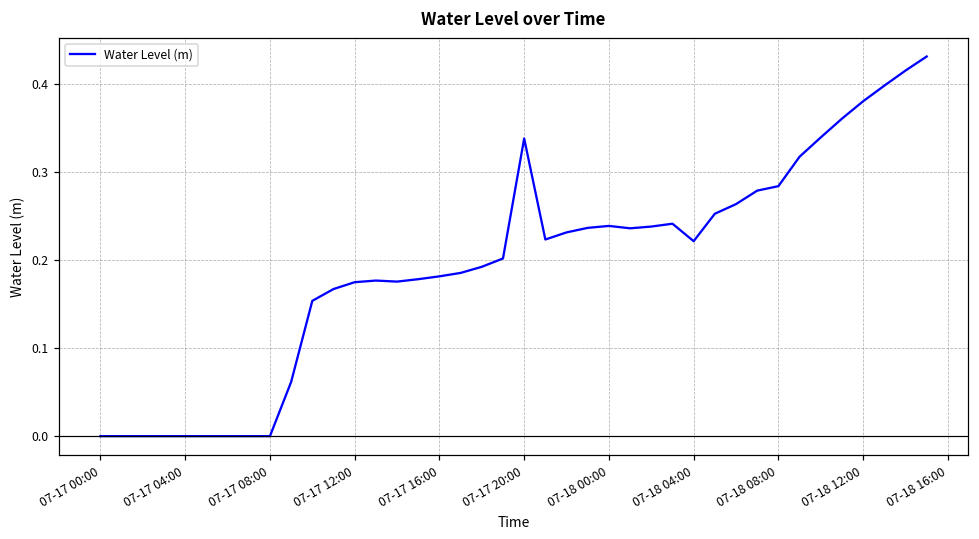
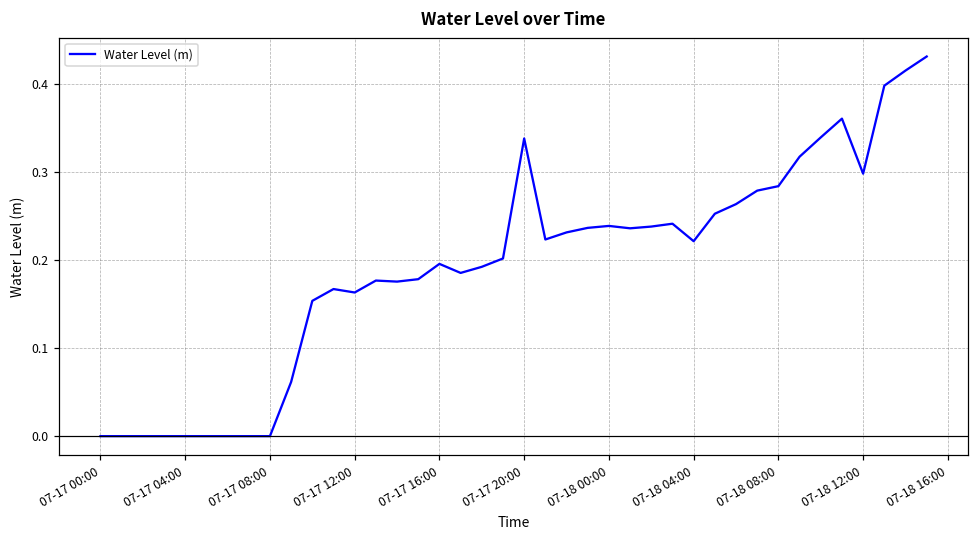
07-17 12:00: 0.17 -> 0.16
07-17 16:00: 0.18 -> 0.20
07-18 12:00: 0.38 -> 0.30
